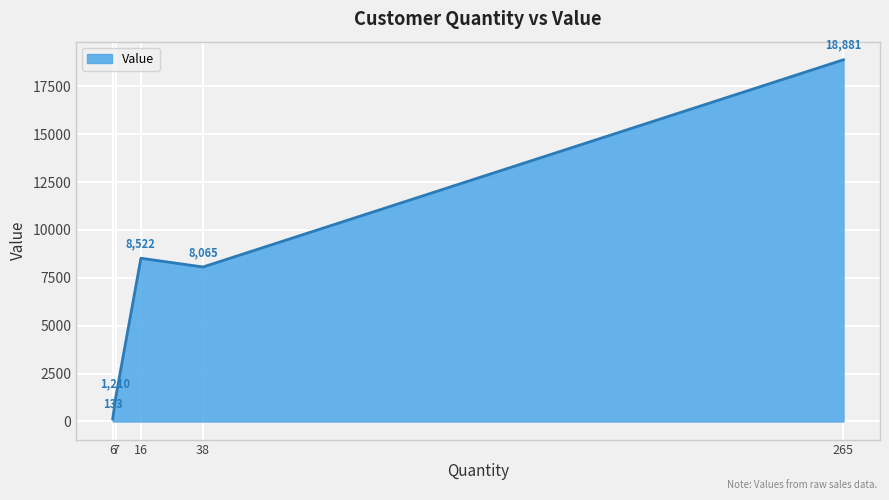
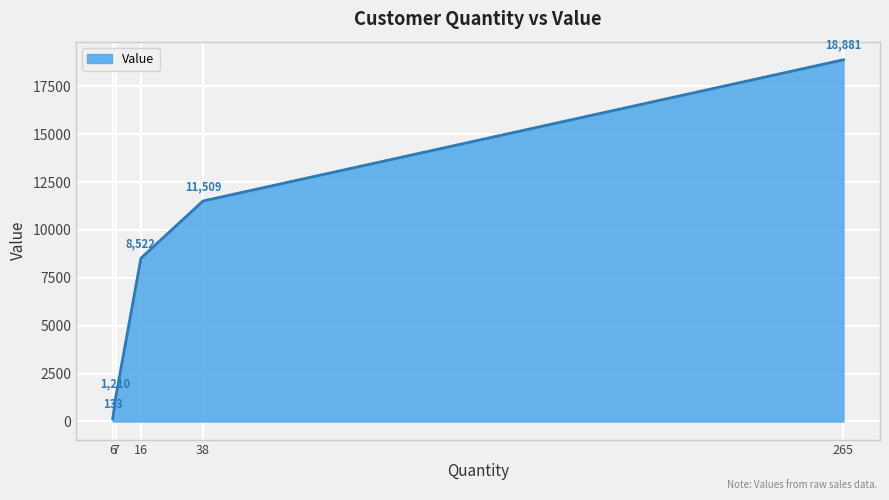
38: 8,065 -> 11,509
